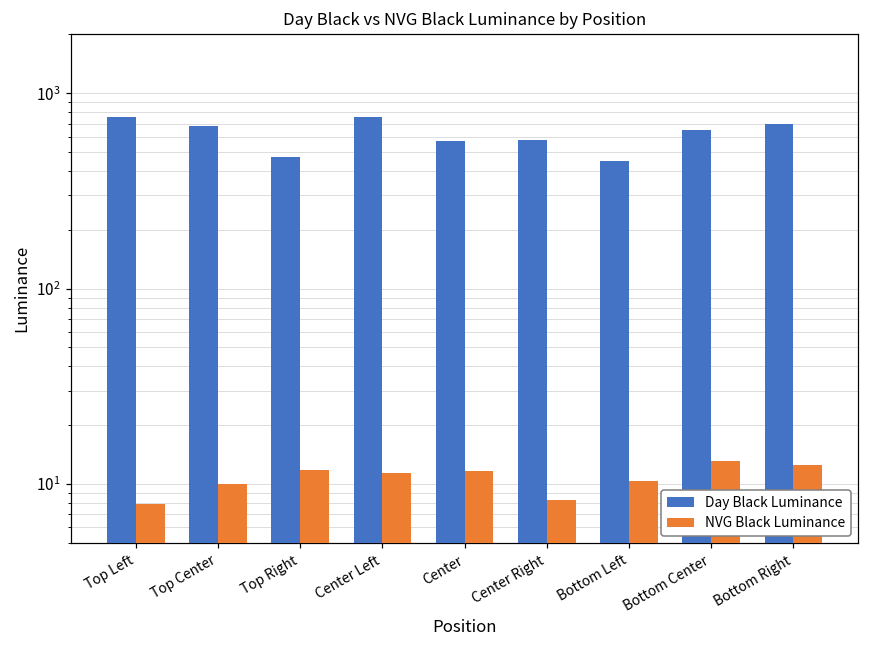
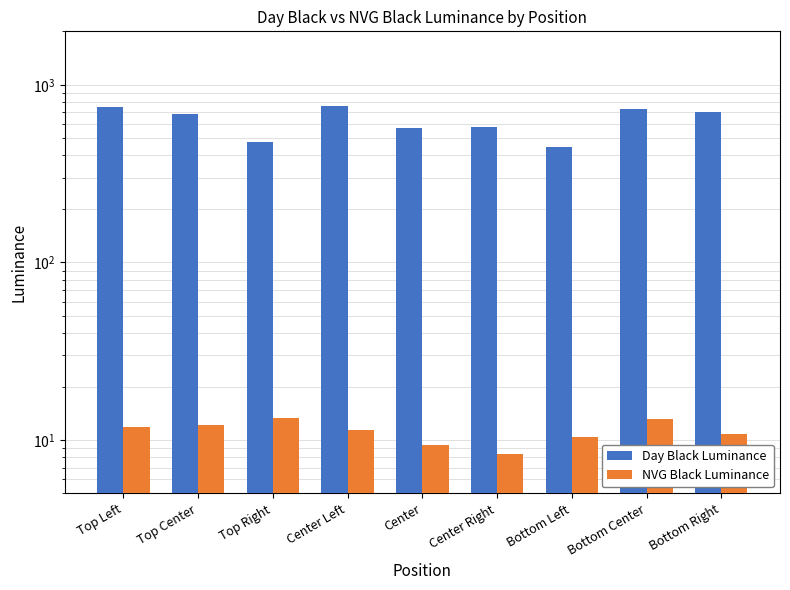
NVG Black Luminance, Top Left: 8 -> 12
NVG Black Luminance, Top Center: 10 -> 12
NVG Black Luminance, Top Right: 12 -> 13
NVG Black Luminance, Center: 12 -> 9
Day Black Luminance, Bottom Center: 650 -> 730
NVG Black Luminance, Bottom Right: 13 -> 11
